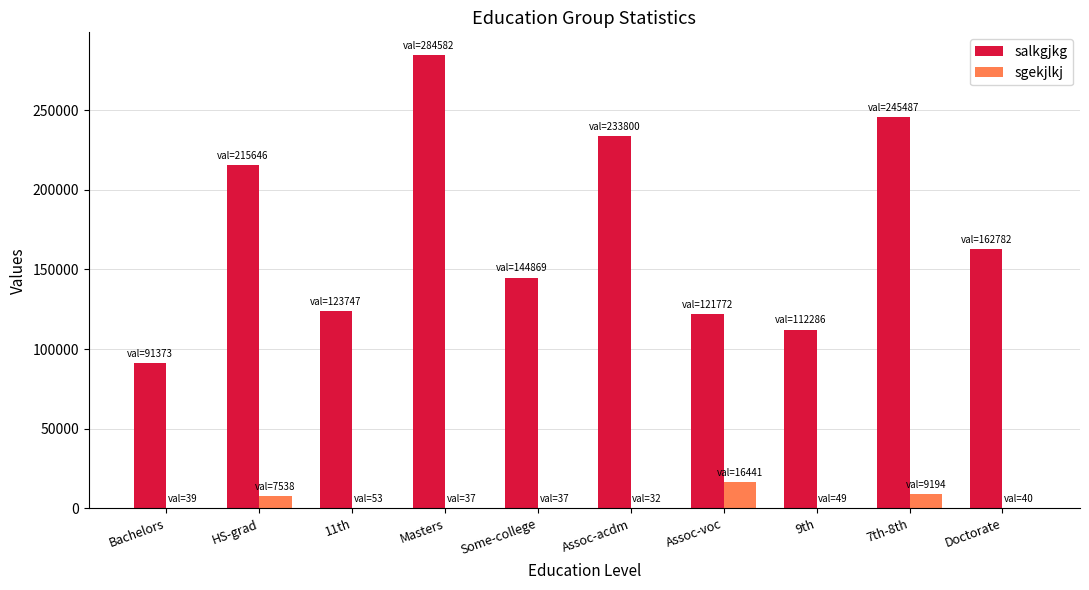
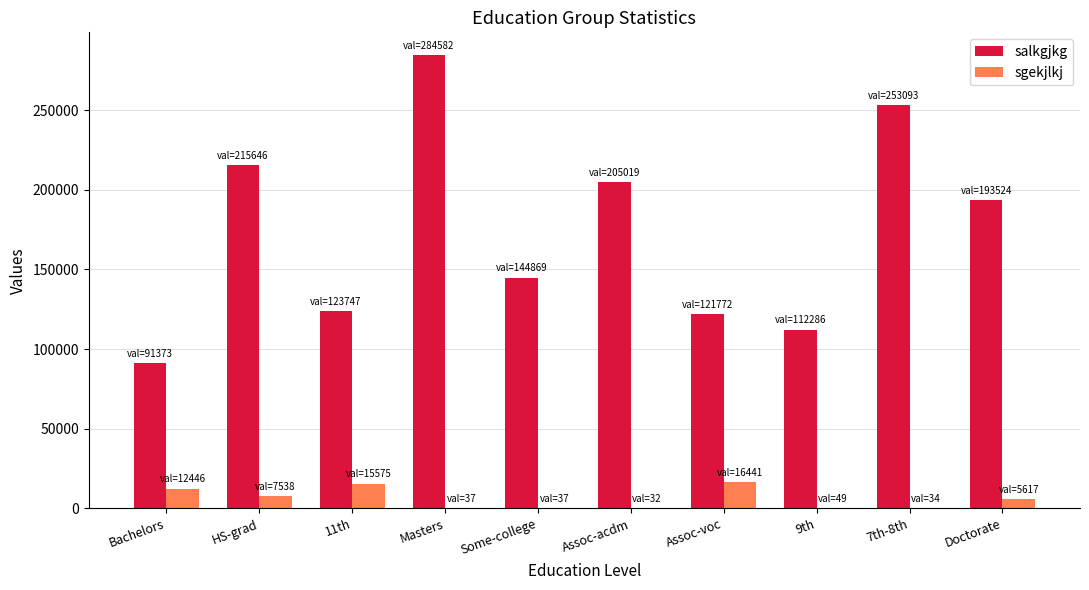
sgekjlkj, Bachelors: 39 -> 12446
sgekjlkj, 11th: 53 -> 15575
salkgjkg, Assoc-acdm: 233800 -> 205019
salkgjkg, 7th-8th: 245487 -> 253093
sgekjlkj, 7th-8th: 9194 -> 34
salkgjkg, Doctorate: 162782 -> 193524
sgekjlkj, Doctorate: 40 -> 5617
